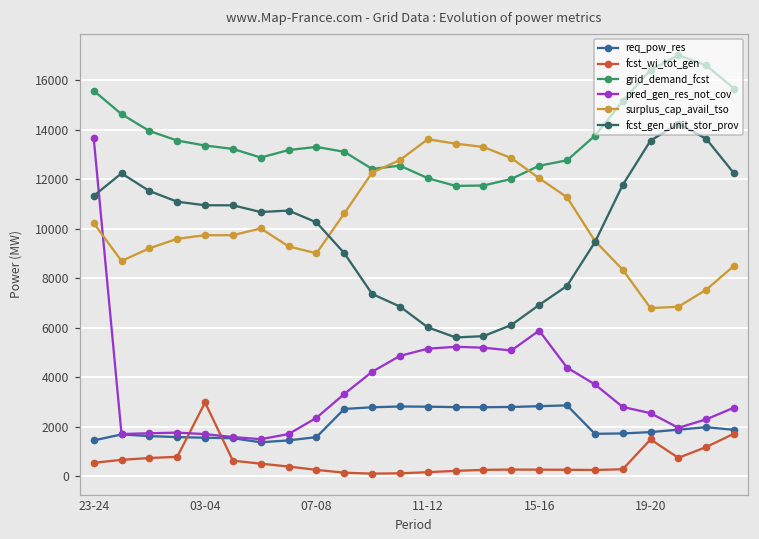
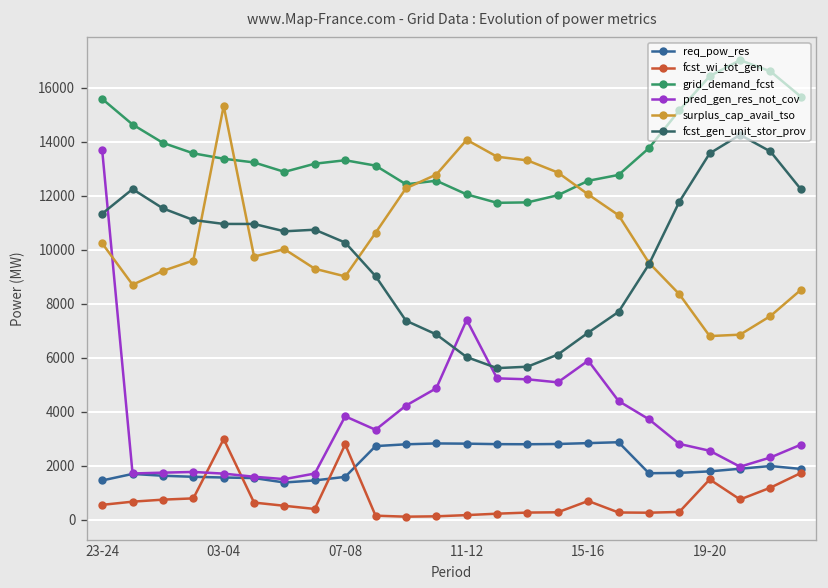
surplus_cap_avail_tso, 03-04: 9700 -> 15300
fcst_wi_tot_gen, 07-08: 300 -> 2800
pred_gen_res_not_cov, 07-08: 2400 -> 3800
pred_gen_res_not_cov, 11-12: 5200 -> 7400
surplus_cap_avail_tso, 11-12: 13600 -> 14100
fcst_wi_tot_gen, 15-16: 300 -> 700
